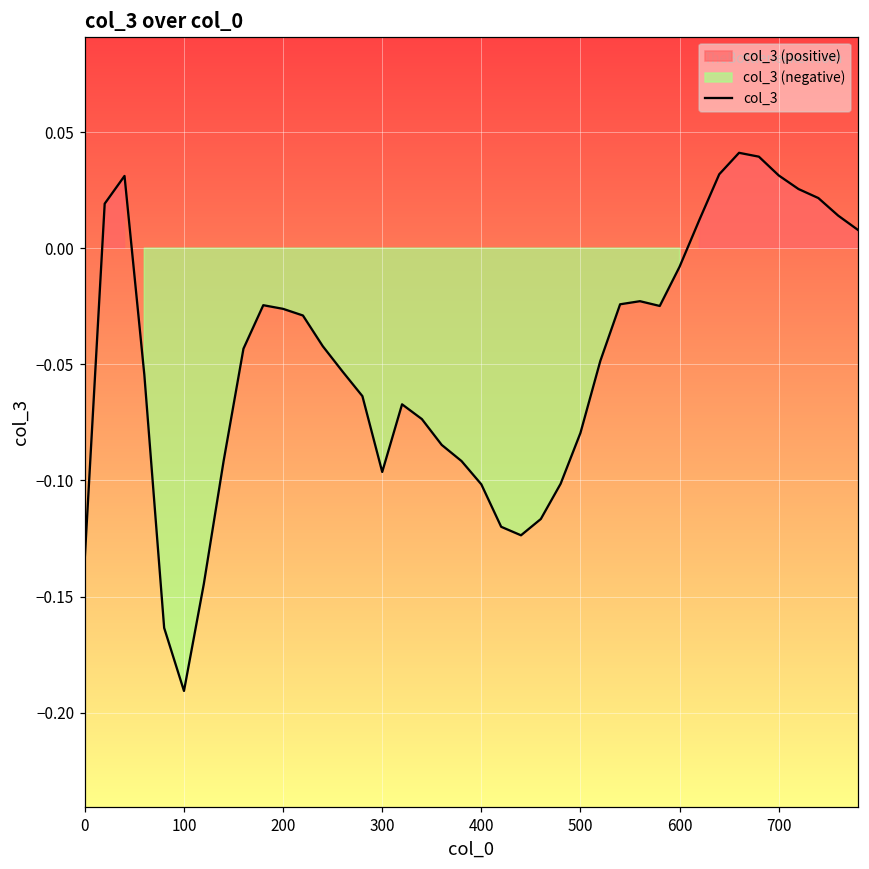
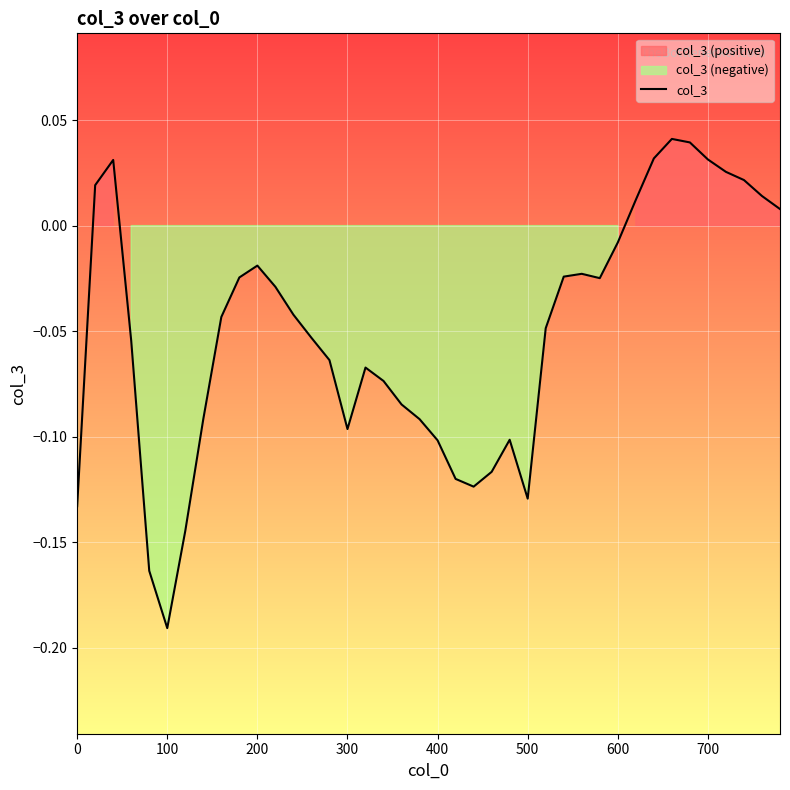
200: -0.026 -> -0.019
500: -0.080 -> -0.129
